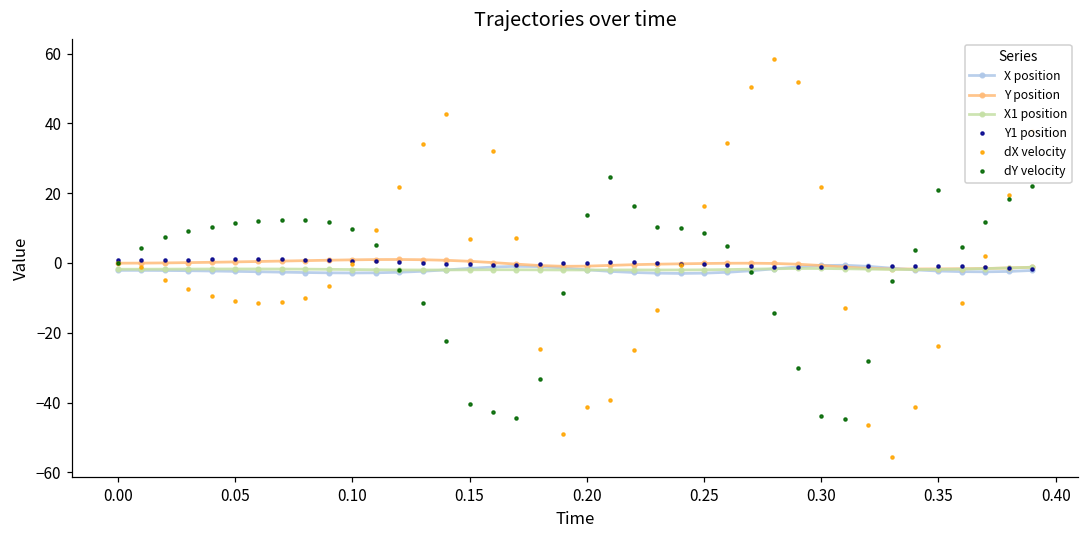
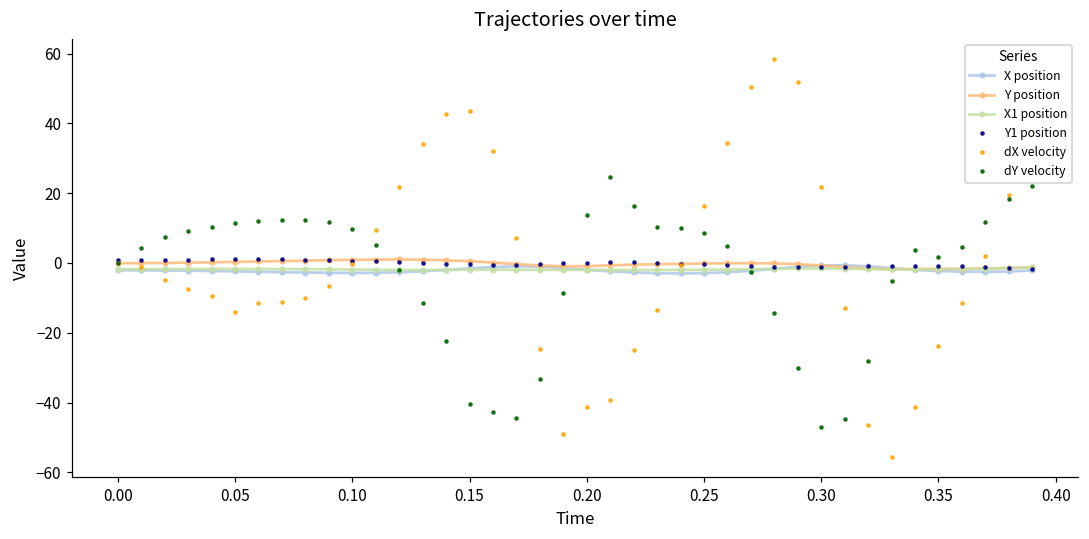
dX velocity, 0.05: -11 -> -14
dX velocity, 0.15: 7 -> 44
dY velocity, 0.30: -44 -> -47
dY velocity, 0.35: 21 -> 2
